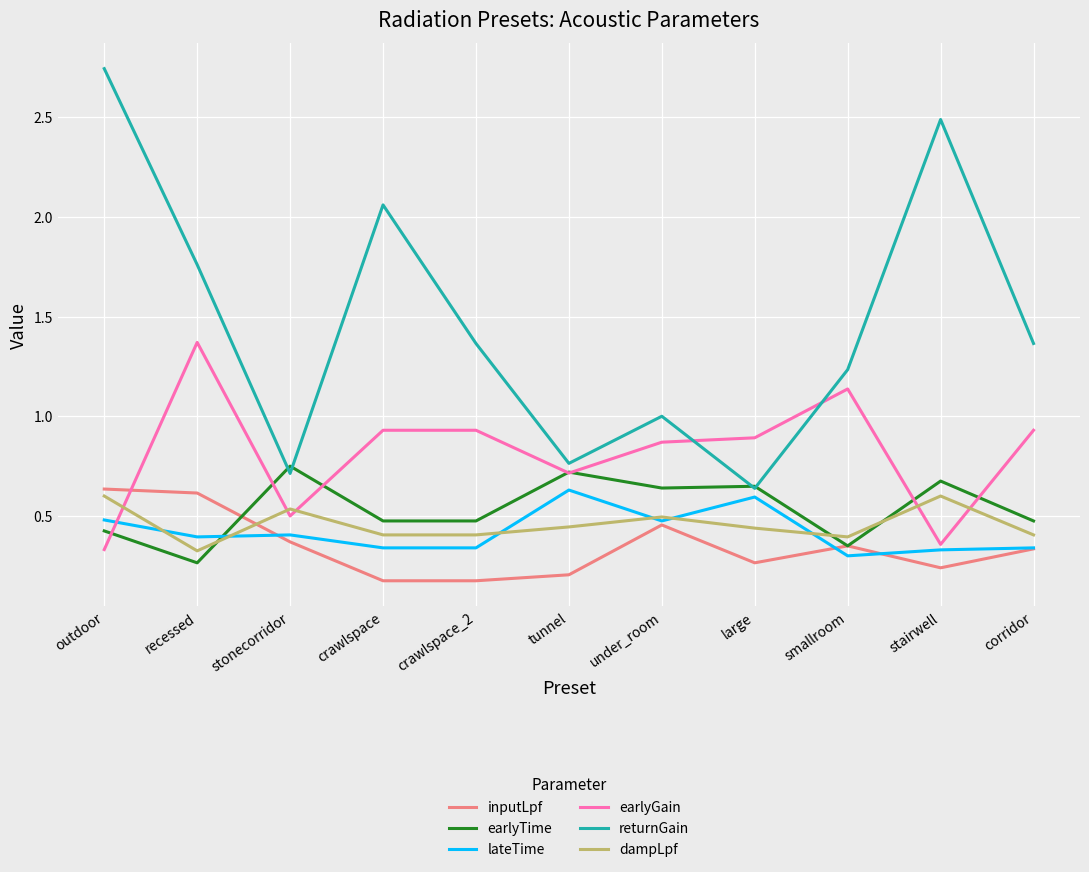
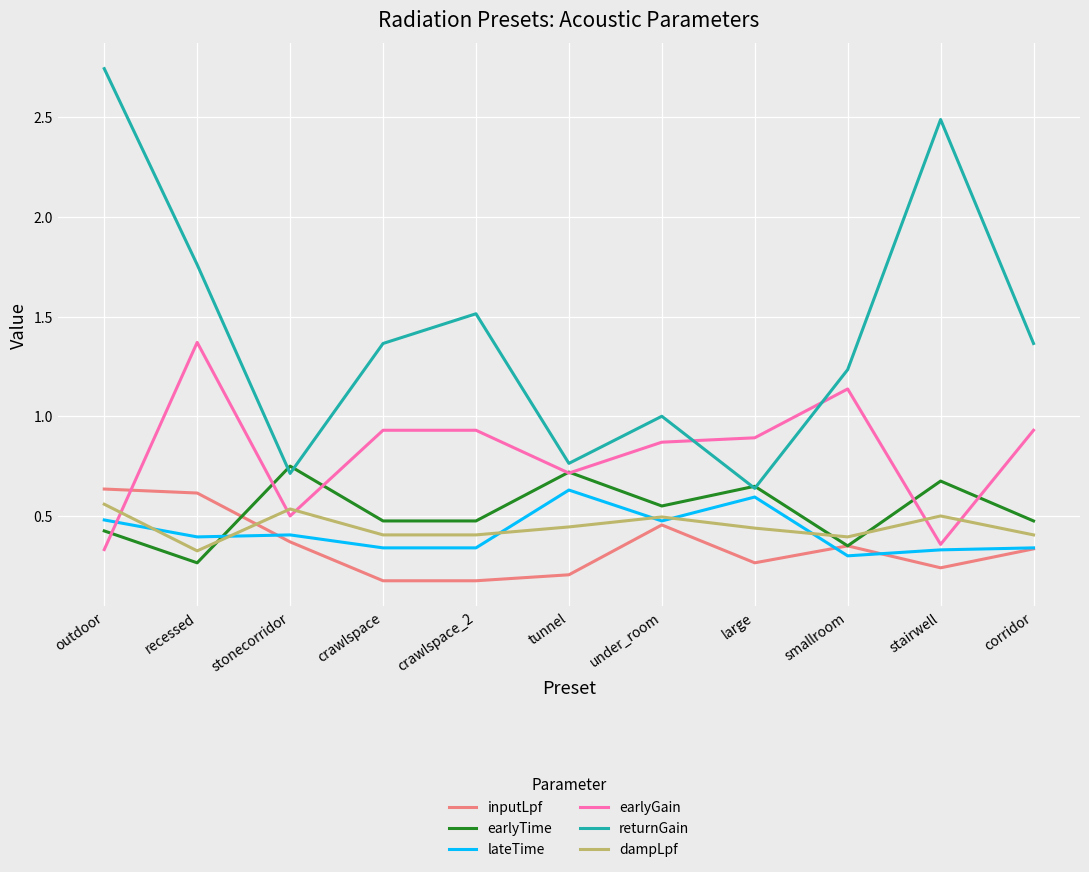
dampLpf, outdoor: 0.60 -> 0.56
returnGain, crawlspace: 2.06 -> 1.36
returnGain, crawlspace_2: 1.36 -> 1.51
earlyTime, under_room: 0.64 -> 0.55
dampLpf, stairwell: 0.6 -> 0.5
